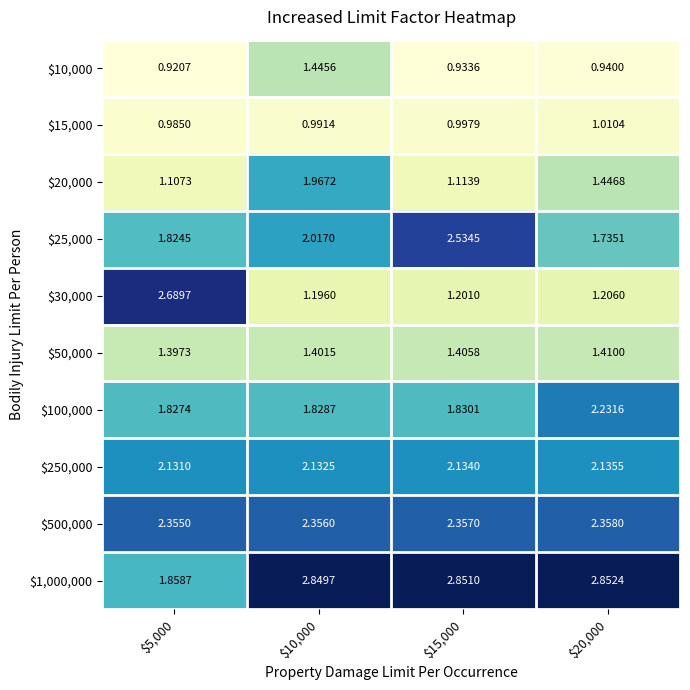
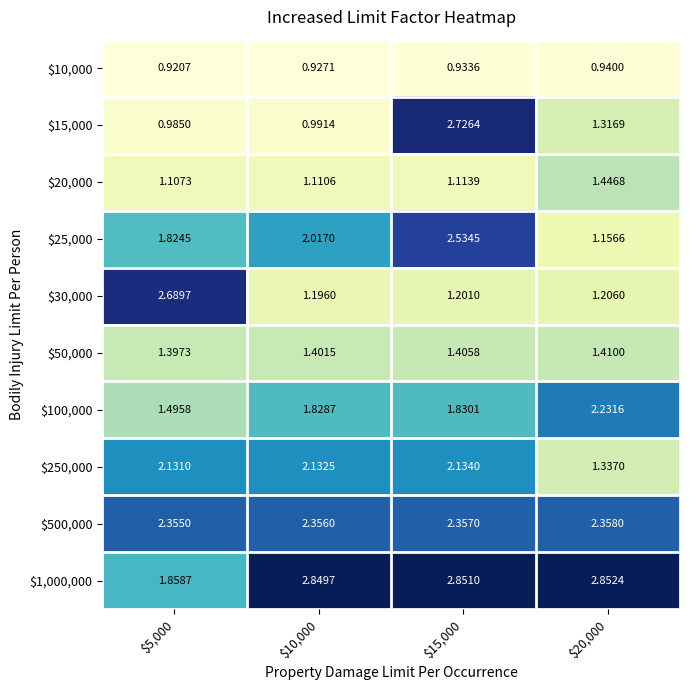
$10,000, $10,000: 1.4456 -> 0.9271
$15,000, $15,000: 0.9979 -> 2.7264
$15,000, $20,000: 1.0104 -> 1.3169
$20,000, $10,000: 1.9672 -> 1.1106
$25,000, $20,000: 1.7351 -> 1.1566
$100,000, $5,000: 1.8274 -> 1.4958
$250,000, $20,000: 2.1355 -> 1.3370
